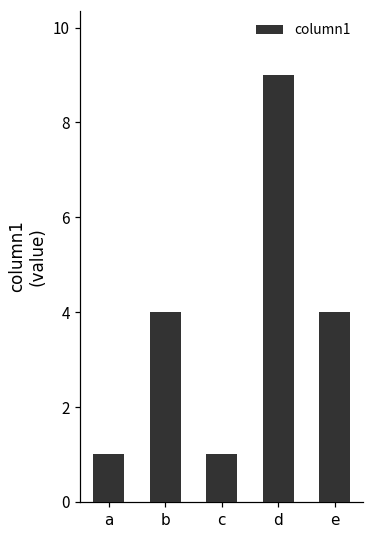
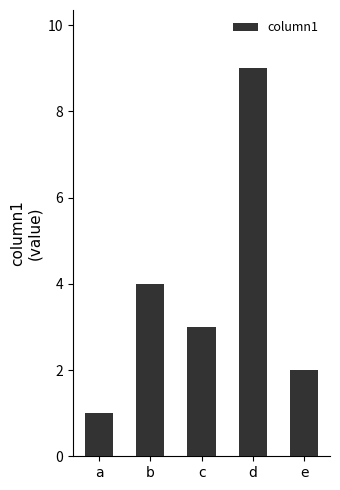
c: 1 -> 3
e: 4 -> 2
